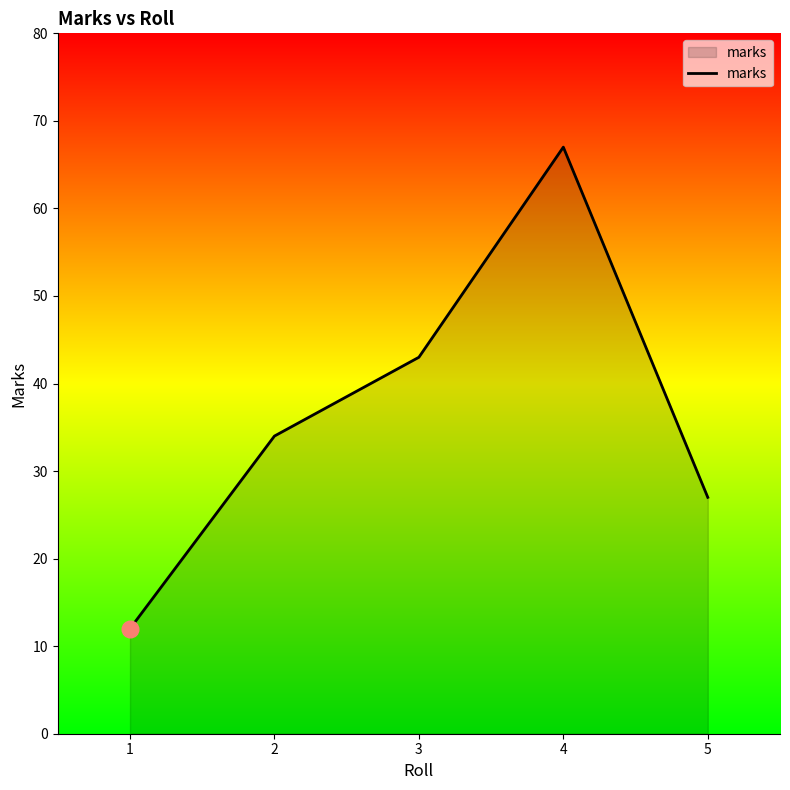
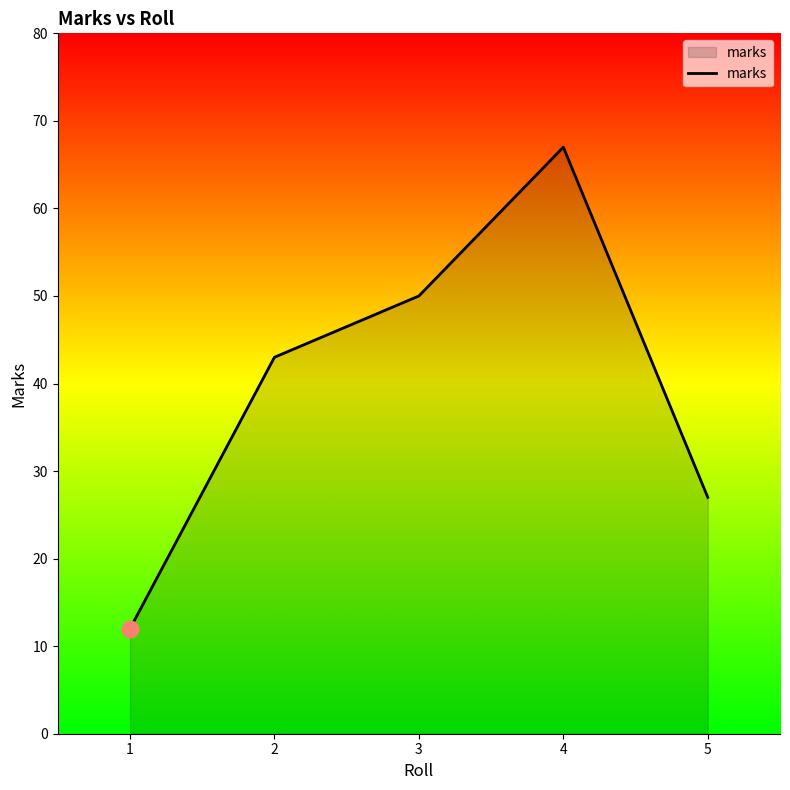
marks, 2: 34 -> 43
marks, 3: 43 -> 50
